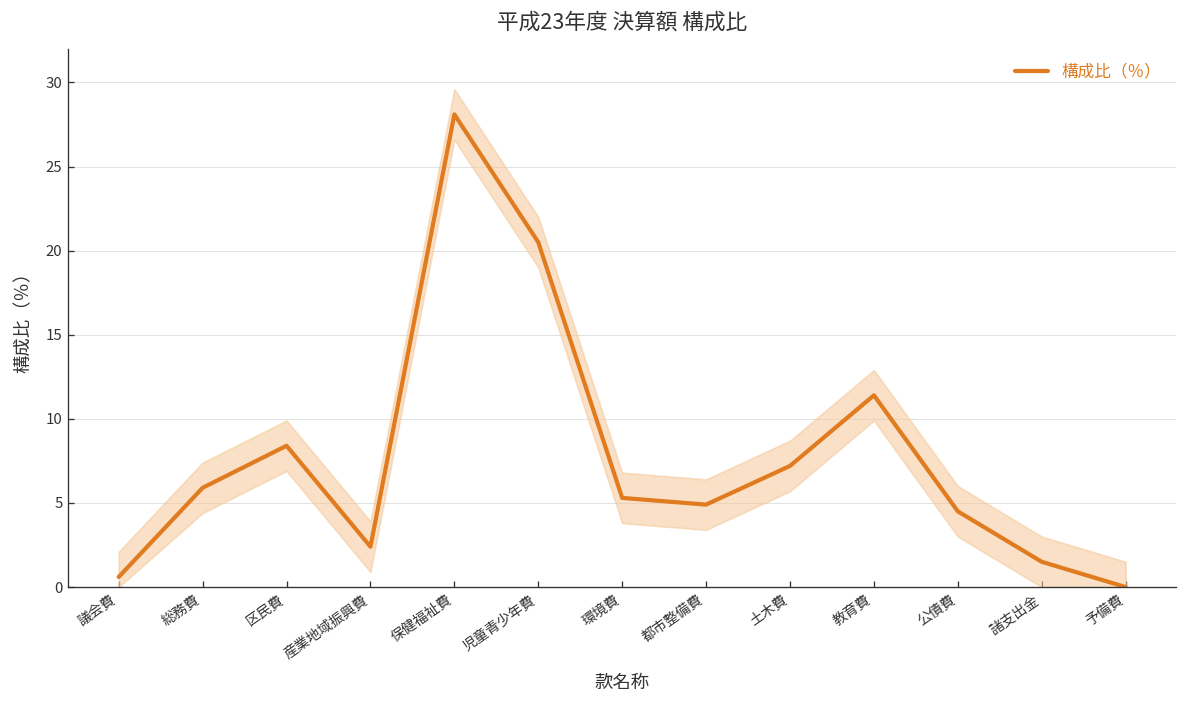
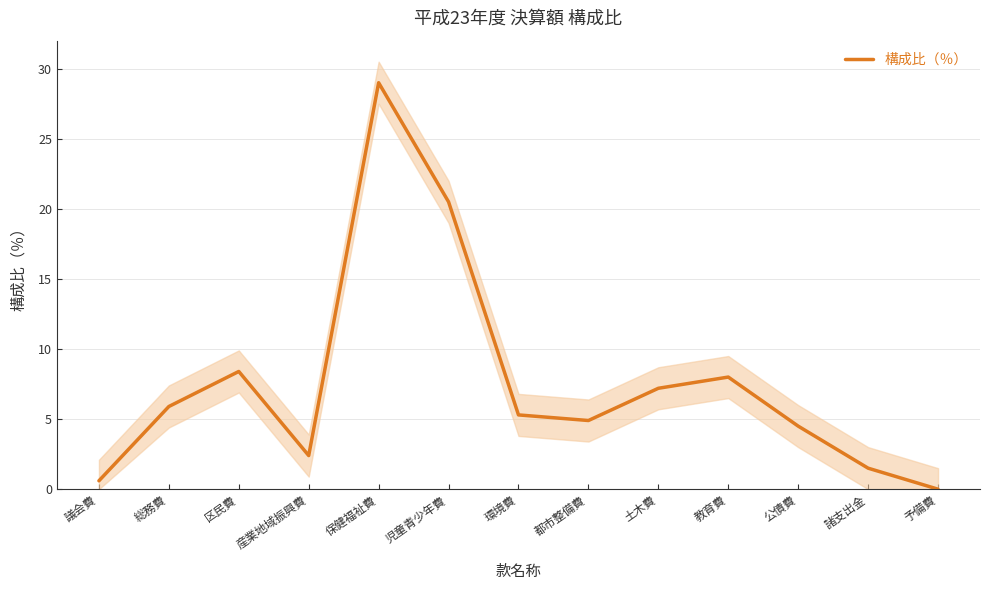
構成比（％）, 保健福祉費: 28.1 -> 29.0
構成比（％）, 教育費: 11.4 -> 8.0
